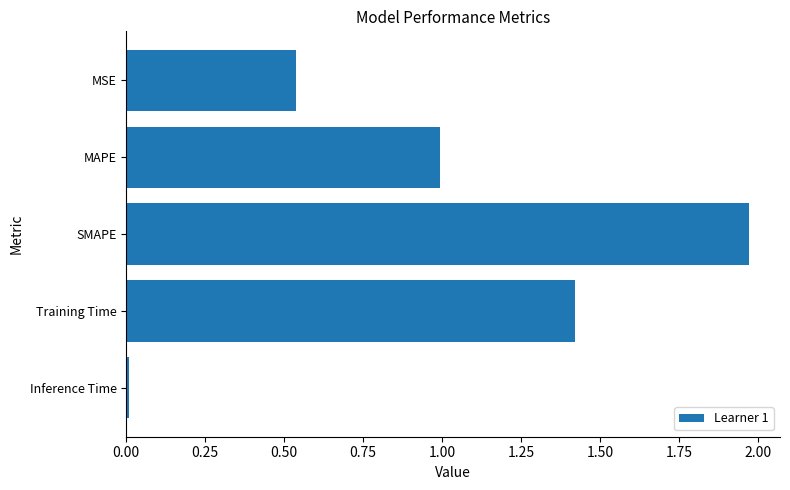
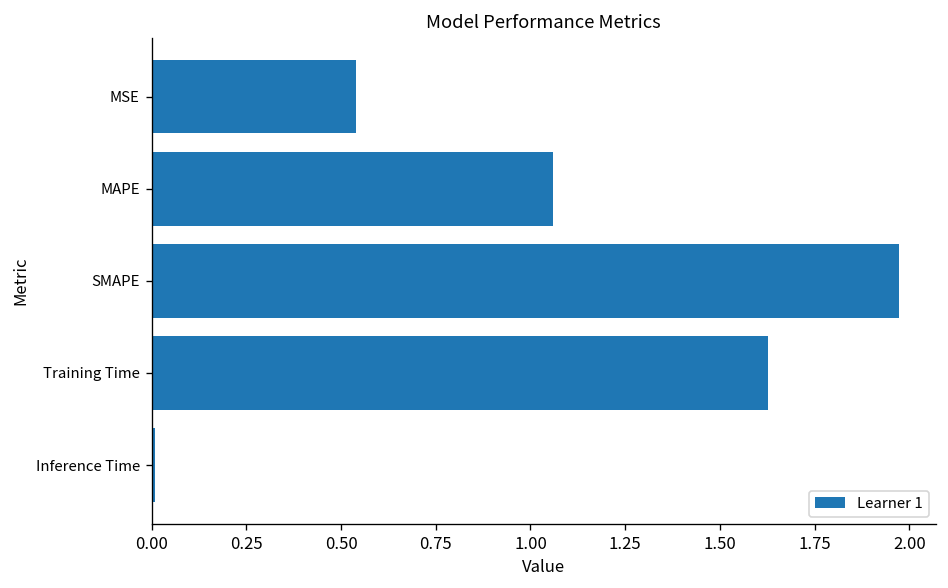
MAPE: 0.99 -> 1.06
Training Time: 1.42 -> 1.63
